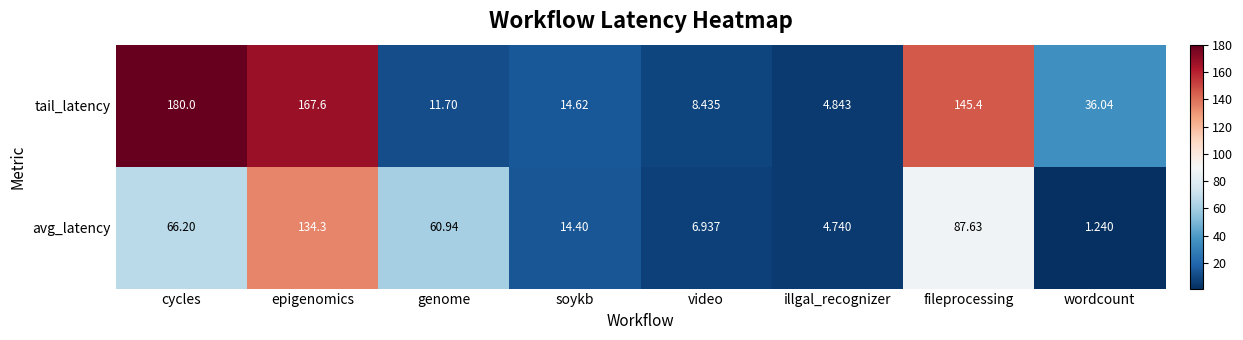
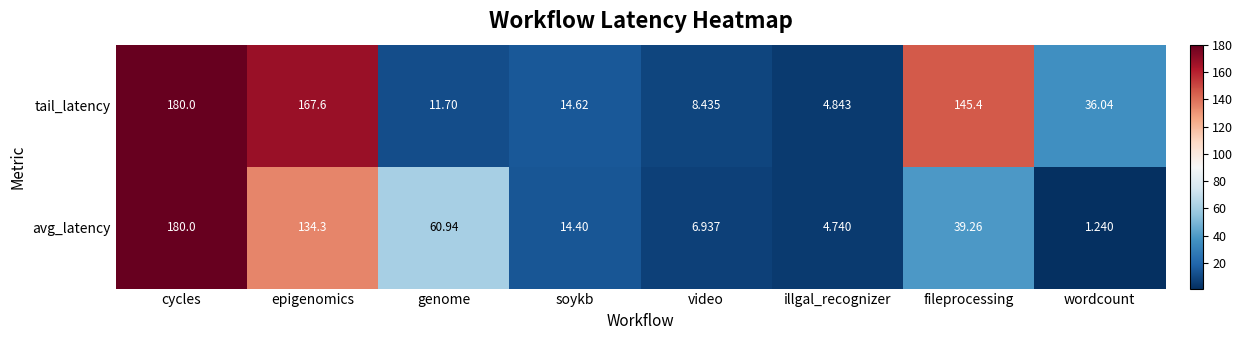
avg_latency, cycles: 66.20 -> 180.0
avg_latency, fileprocessing: 87.63 -> 39.26
